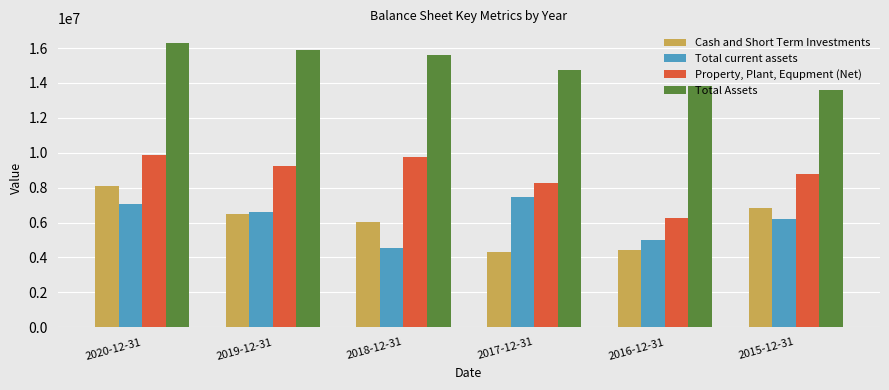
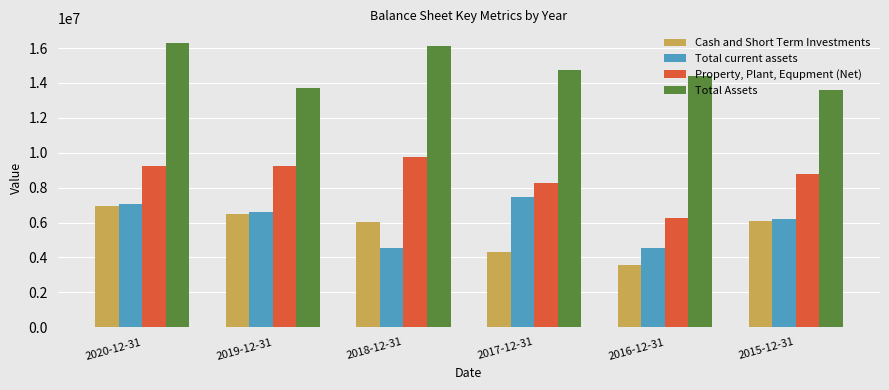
Cash and Short Term Investments, 2020-12-31: 8100000 -> 7000000
Property, Plant, Equpment (Net), 2020-12-31: 9900000 -> 9200000
Total Assets, 2019-12-31: 15900000 -> 13700000
Total Assets, 2018-12-31: 15600000 -> 16100000
Cash and Short Term Investments, 2016-12-31: 4500000 -> 3600000
Total current assets, 2016-12-31: 5000000 -> 4500000
Total Assets, 2016-12-31: 13800000 -> 14400000
Cash and Short Term Investments, 2015-12-31: 6800000 -> 6100000
